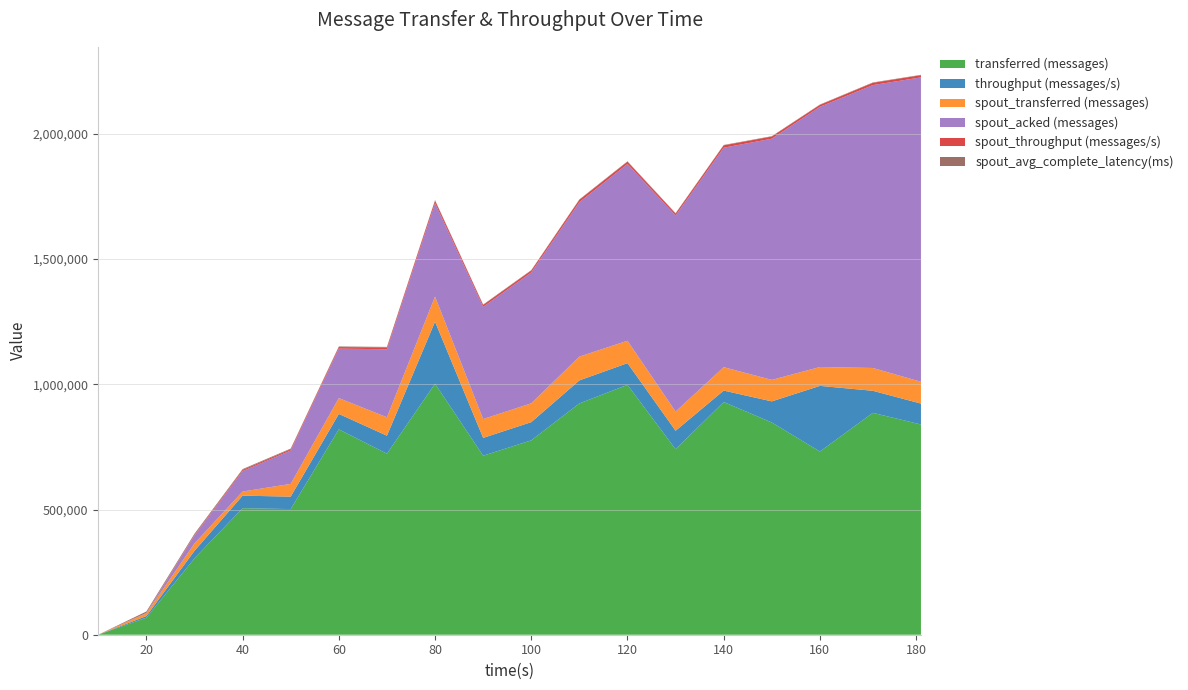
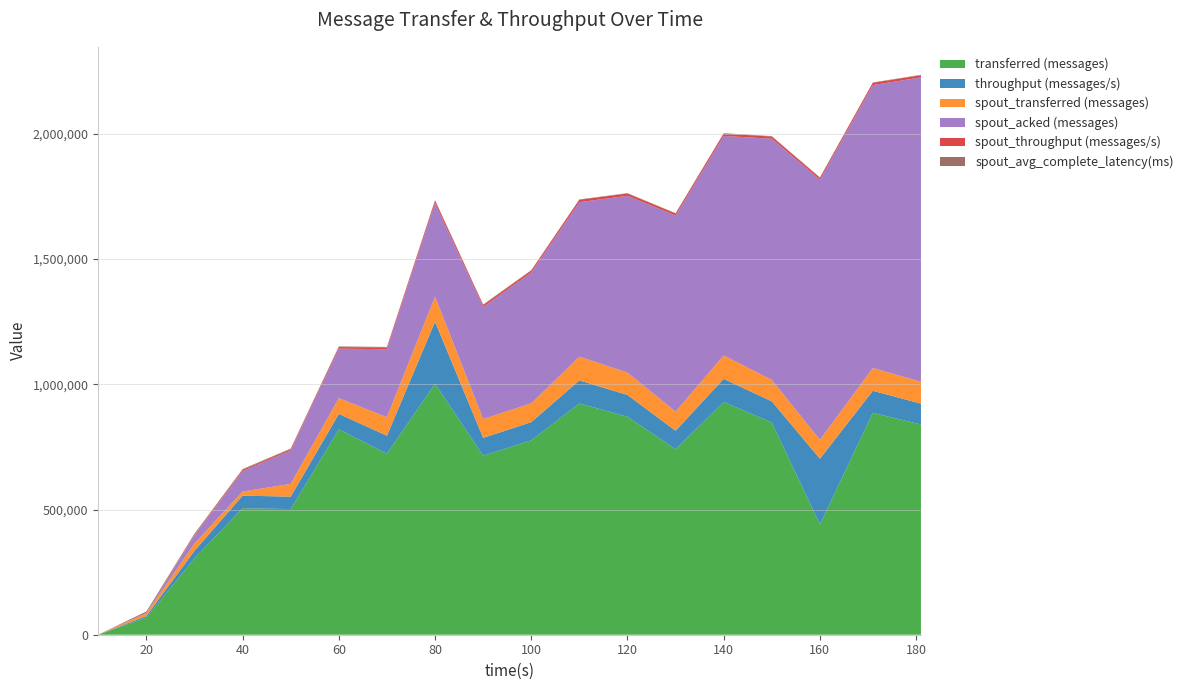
transferred (messages), 120: 1,000,000 -> 870,000
throughput (messages/s), 140: 50,000 -> 90,000
transferred (messages), 160: 730,000 -> 440,000
